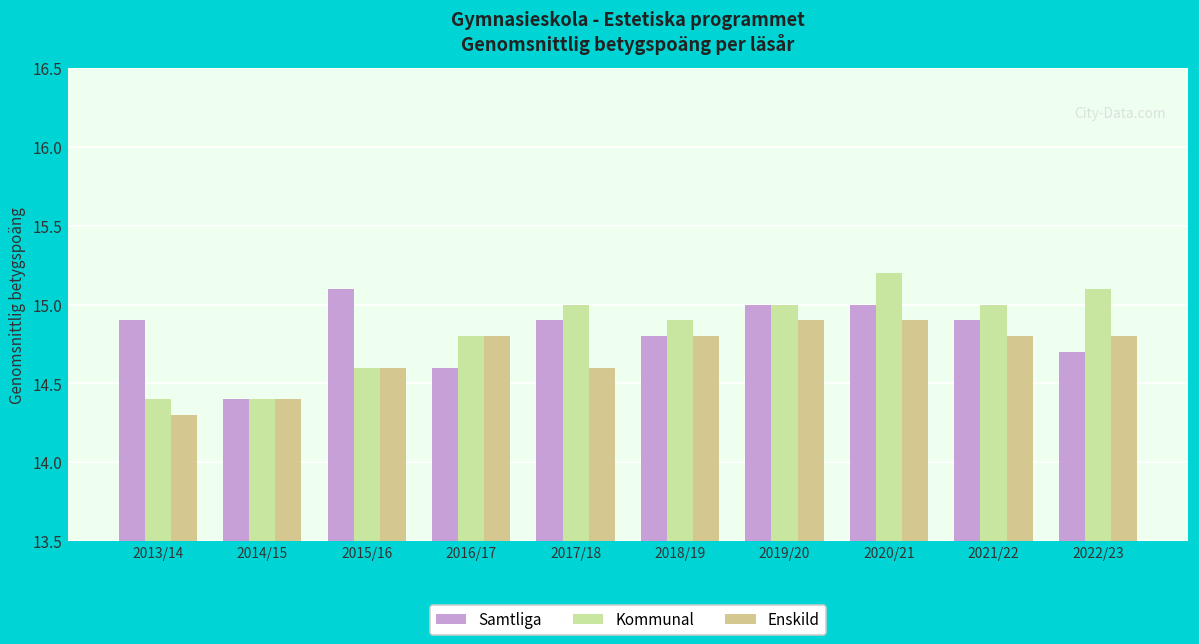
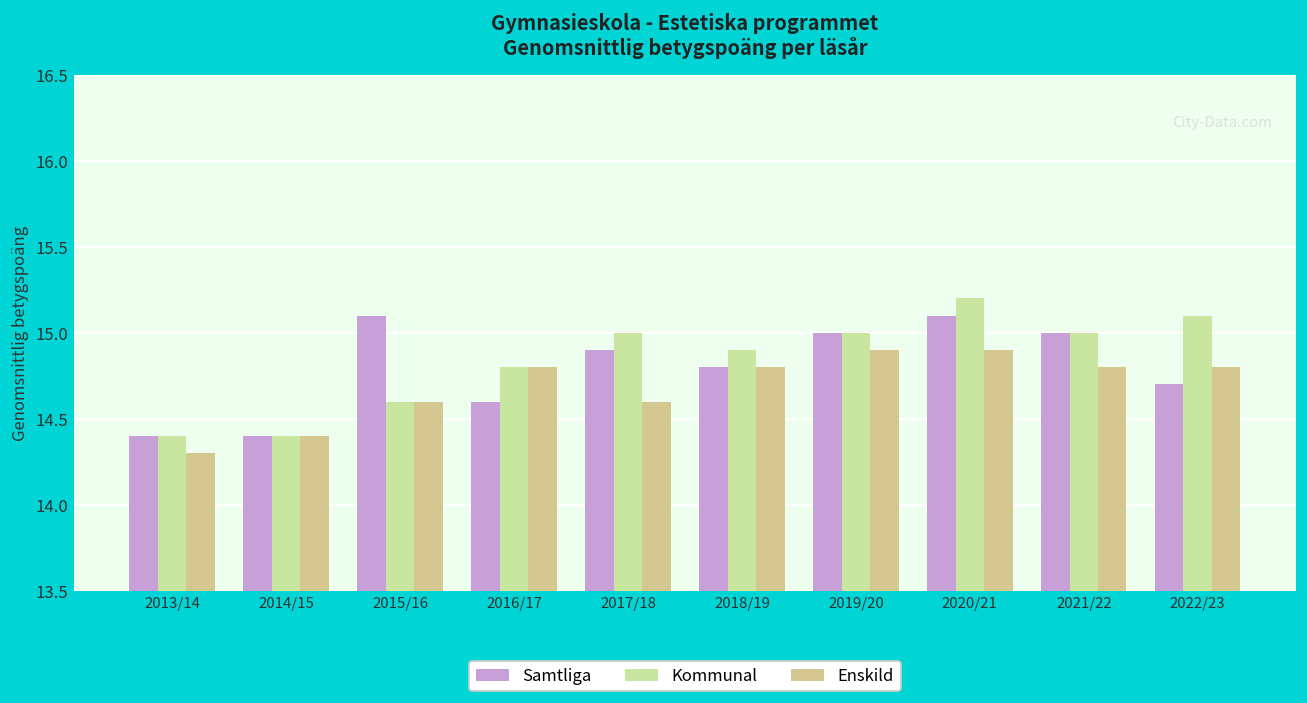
Samtliga, 2013/14: 14.9 -> 14.4
Samtliga, 2020/21: 15.0 -> 15.1
Samtliga, 2021/22: 14.9 -> 15.0
